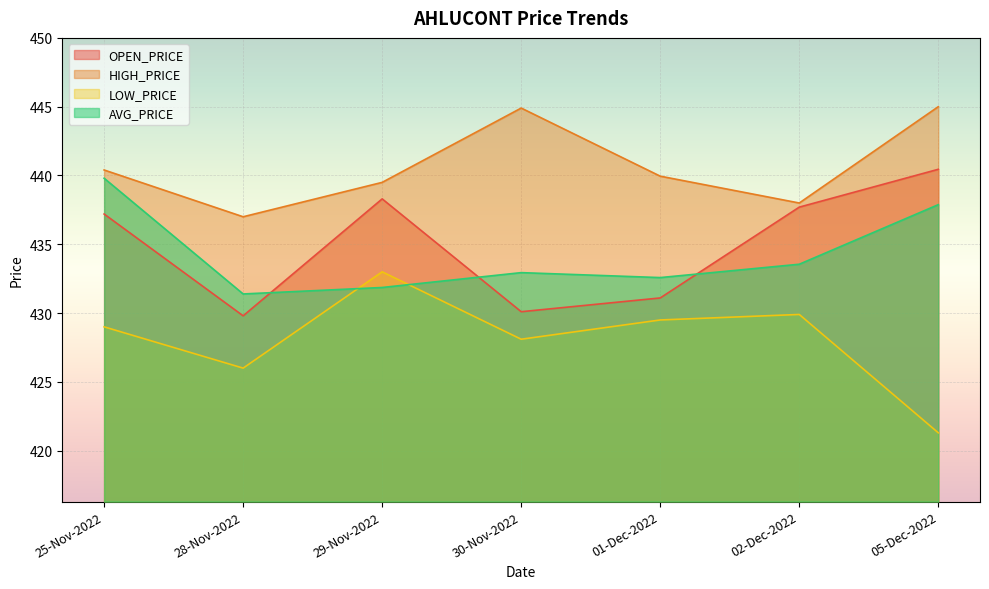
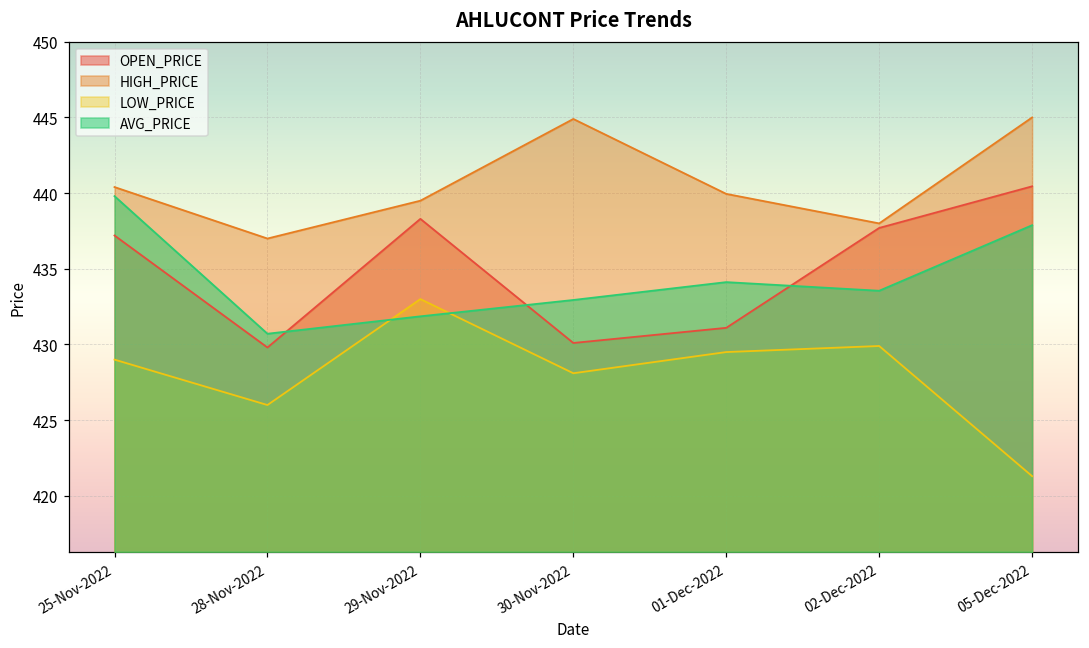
AVG_PRICE, 28-Nov-2022: 431.4 -> 430.7
AVG_PRICE, 01-Dec-2022: 432.6 -> 434.1
